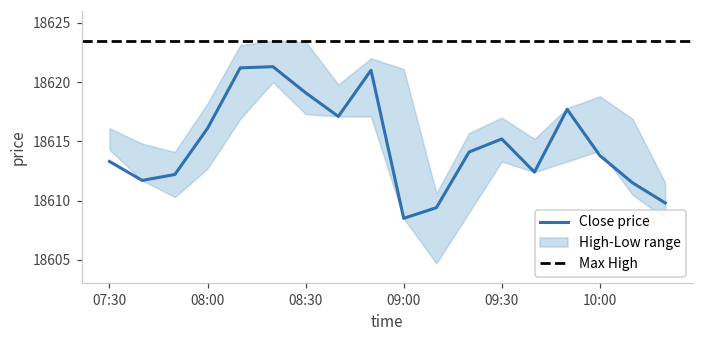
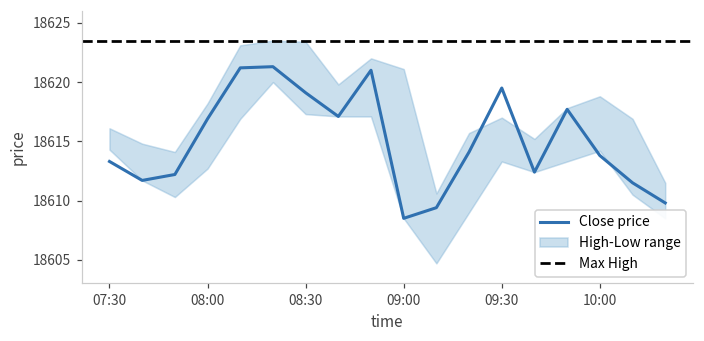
Close price, 08:00: 18616.1 -> 18616.9
Close price, 09:30: 18615.2 -> 18619.5
